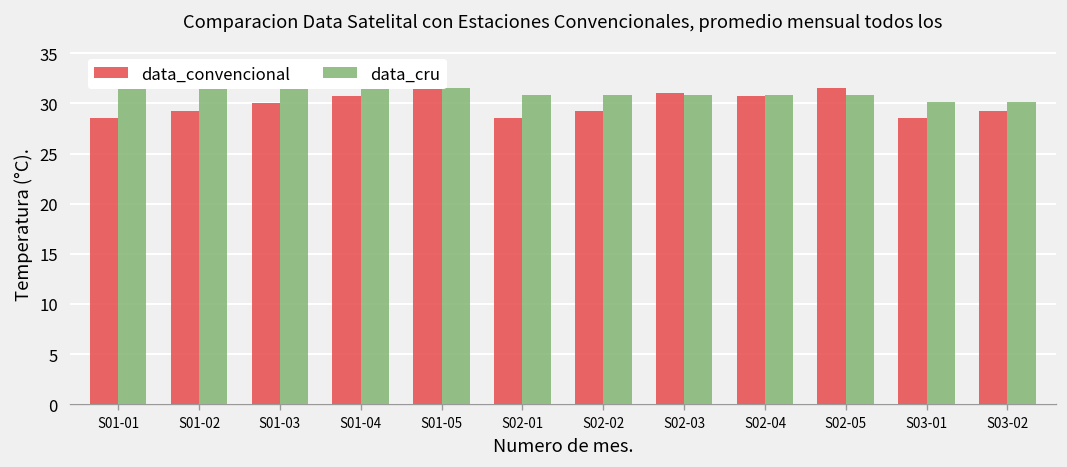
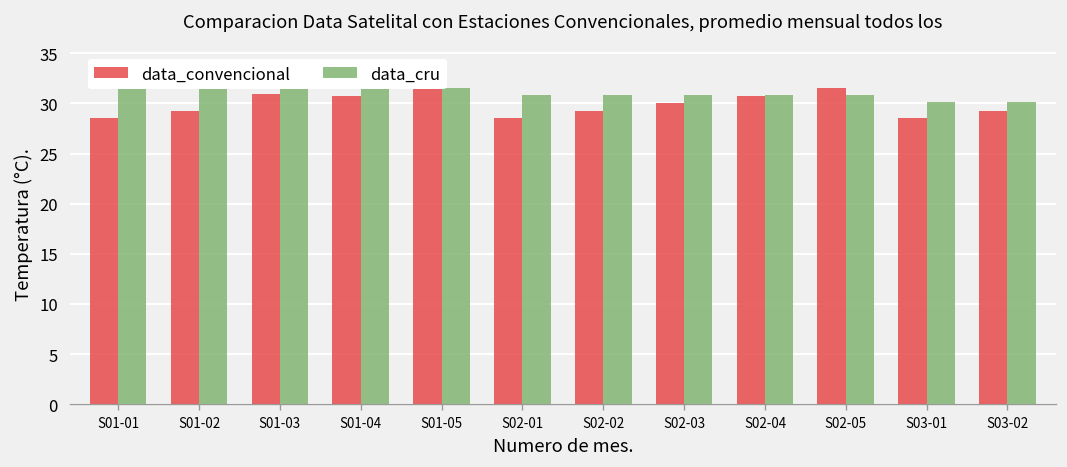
data_convencional, S01-03: 30 -> 31
data_convencional, S02-03: 31 -> 30
